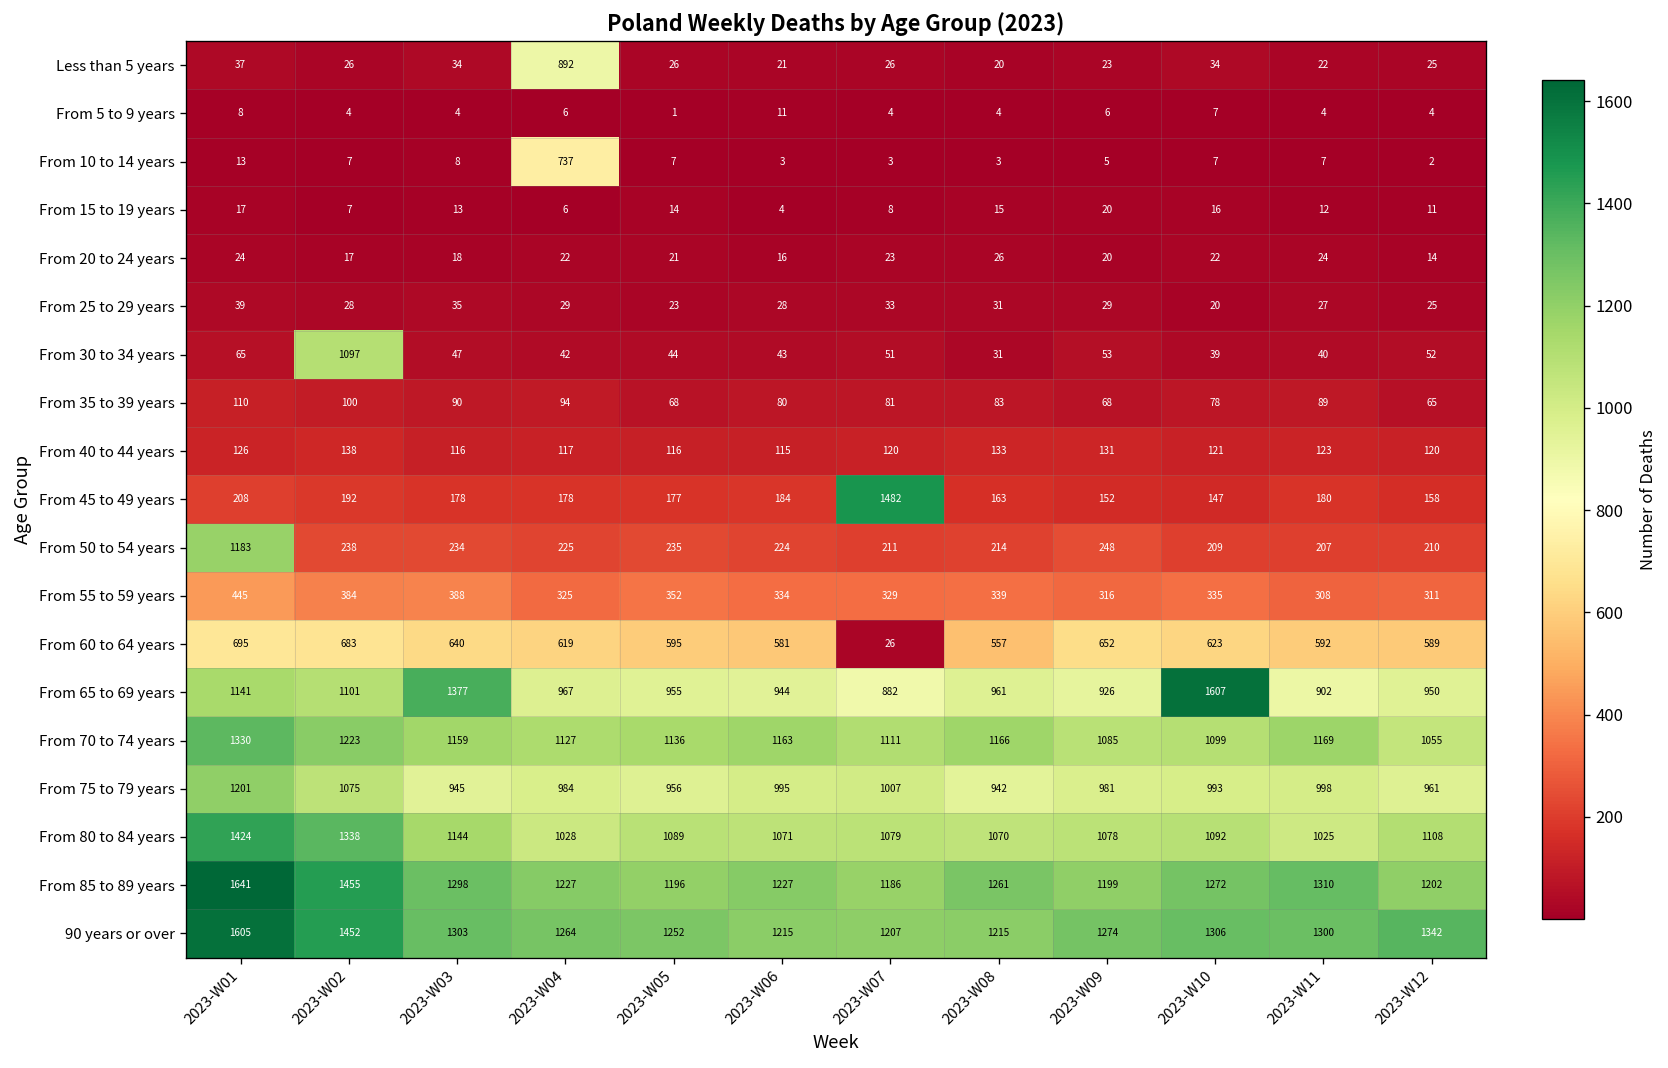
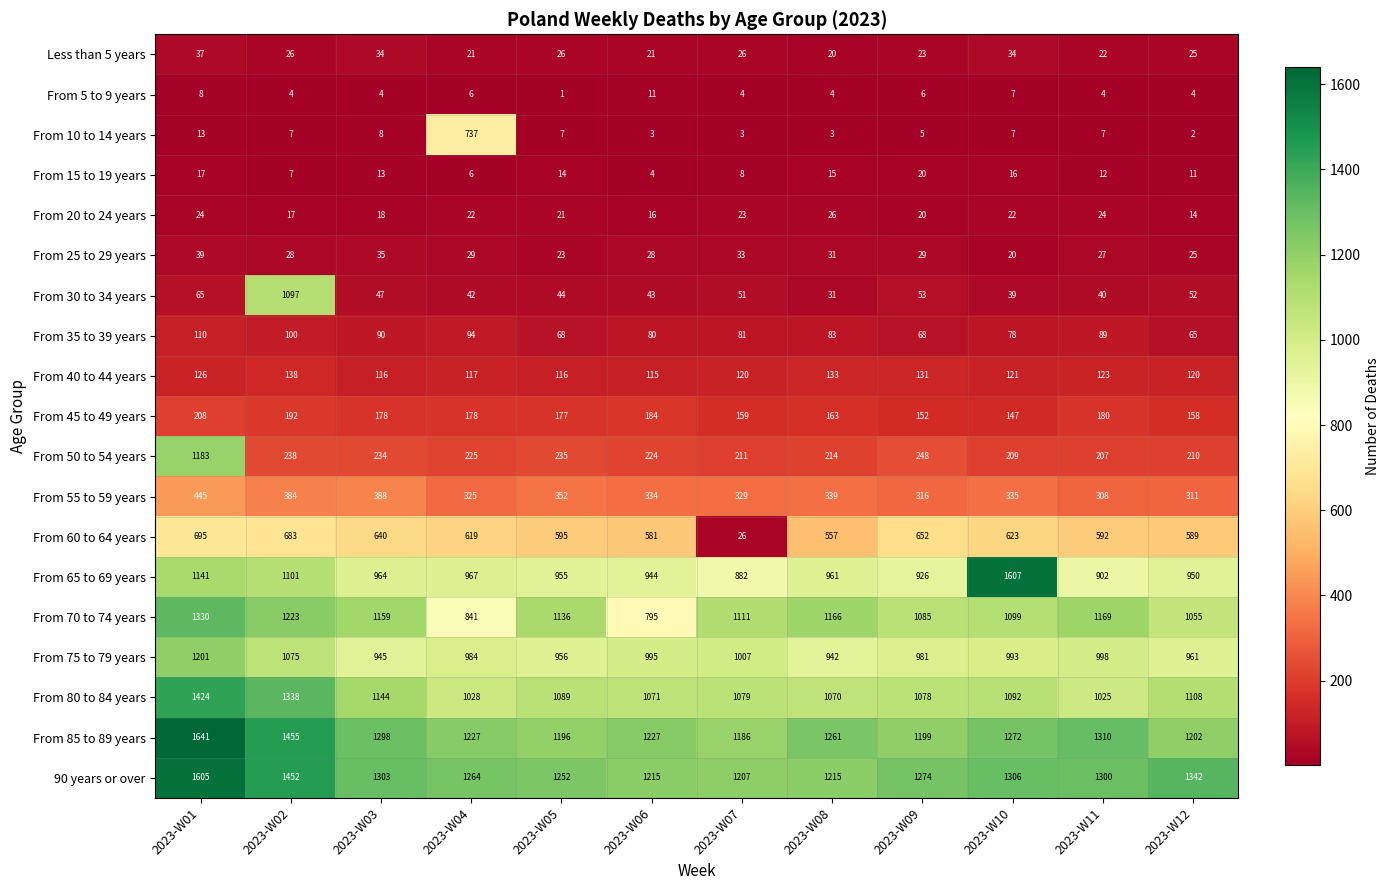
Less than 5 years, 2023-W04: 892 -> 21
From 45 to 49 years, 2023-W07: 1482 -> 159
From 65 to 69 years, 2023-W03: 1377 -> 964
From 70 to 74 years, 2023-W04: 1127 -> 841
From 70 to 74 years, 2023-W06: 1163 -> 795
